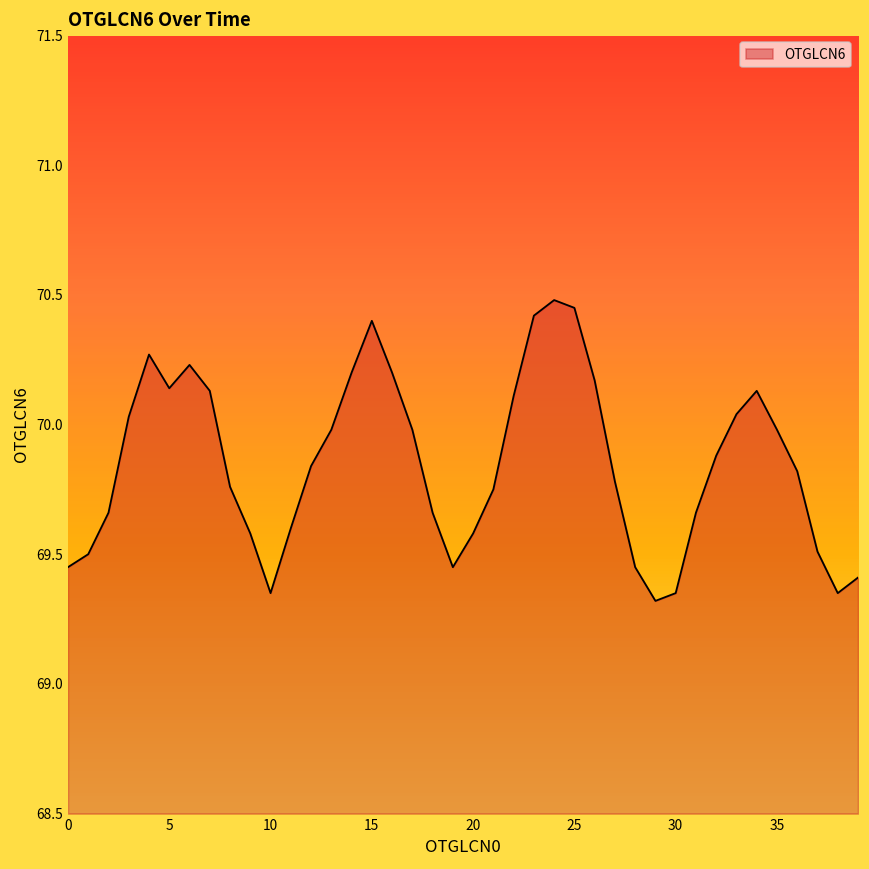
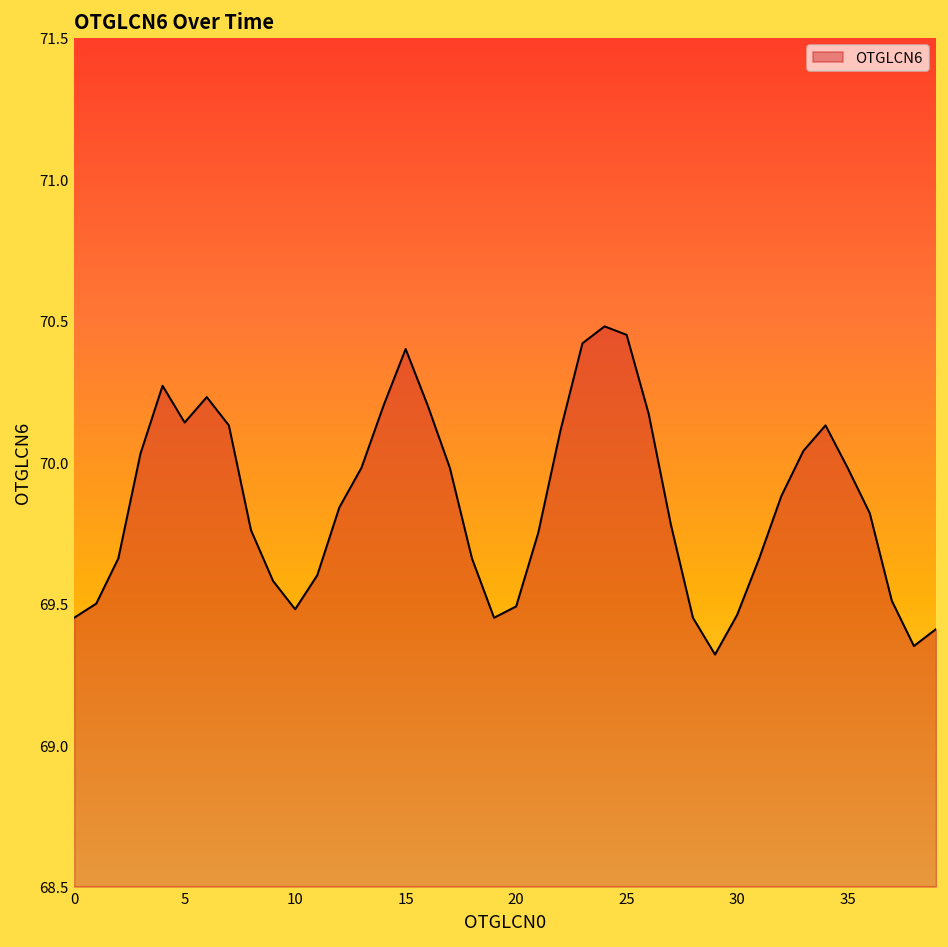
10: 69.35 -> 69.48
20: 69.58 -> 69.49
30: 69.35 -> 69.46
